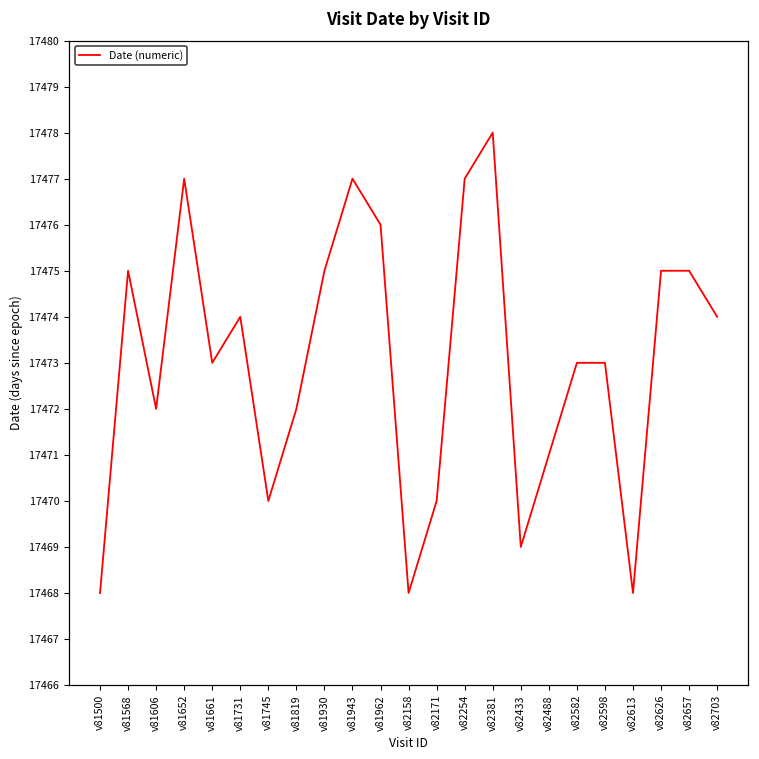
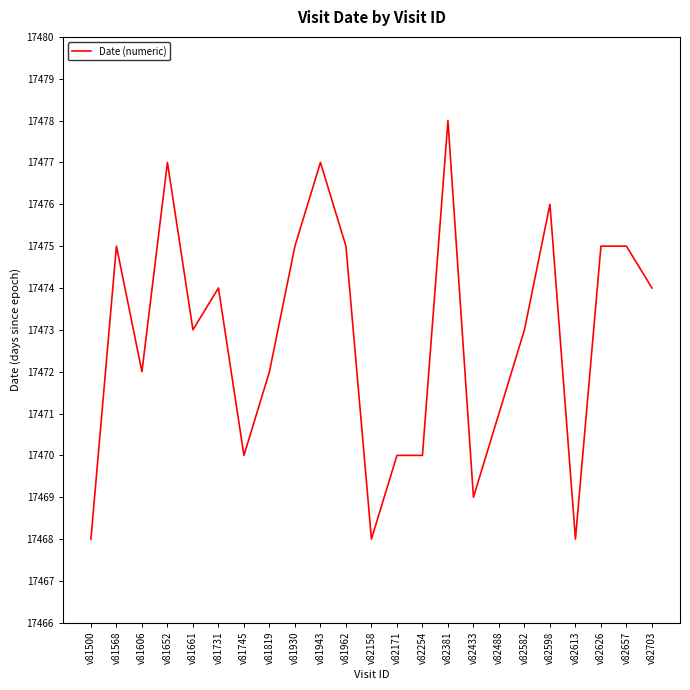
v81962: 17476 -> 17475
v82254: 17477 -> 17470
v82598: 17473 -> 17476
